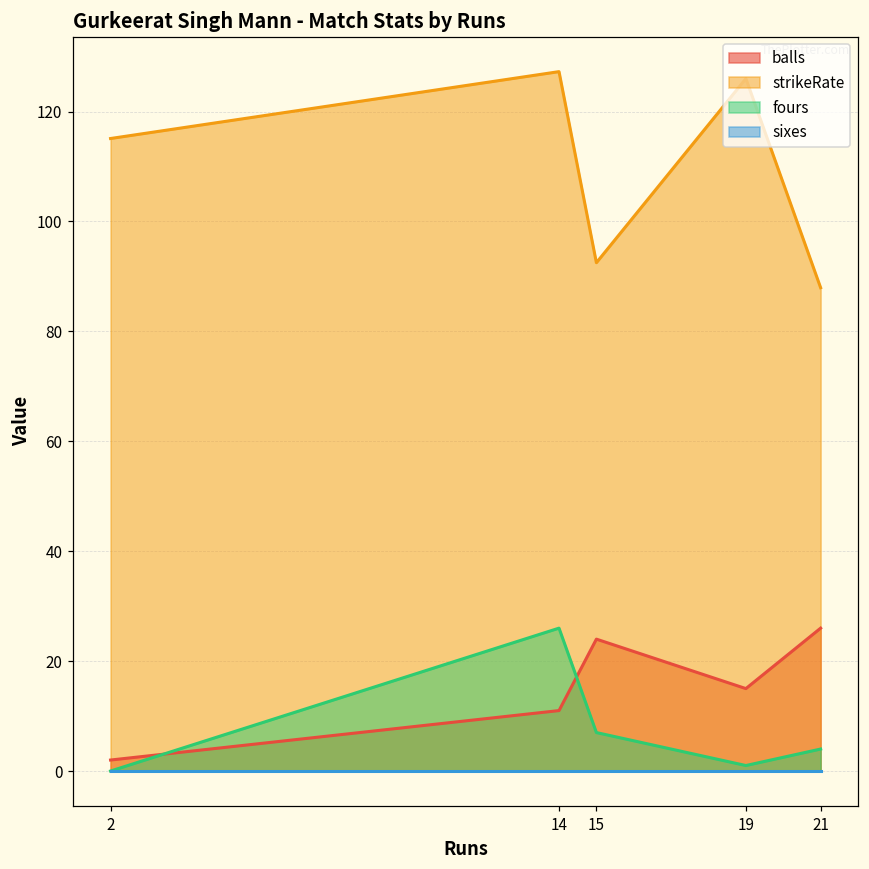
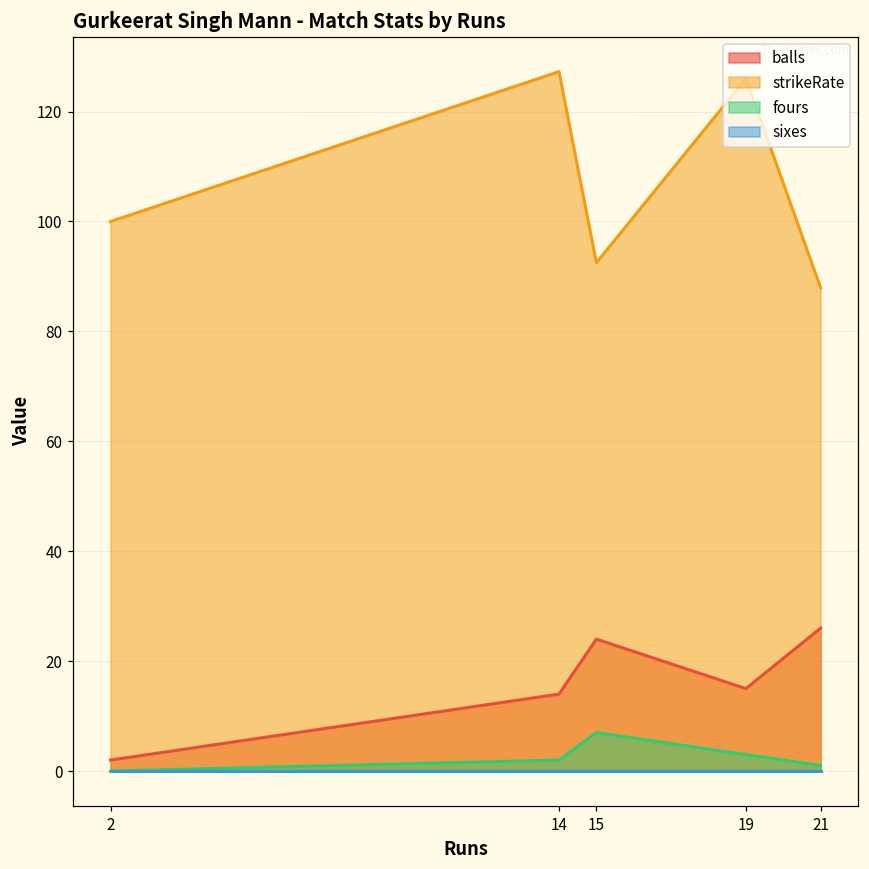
strikeRate, 2: 115 -> 100
balls, 14: 11 -> 14
fours, 14: 26 -> 2
fours, 19: 1 -> 3
fours, 21: 4 -> 1
